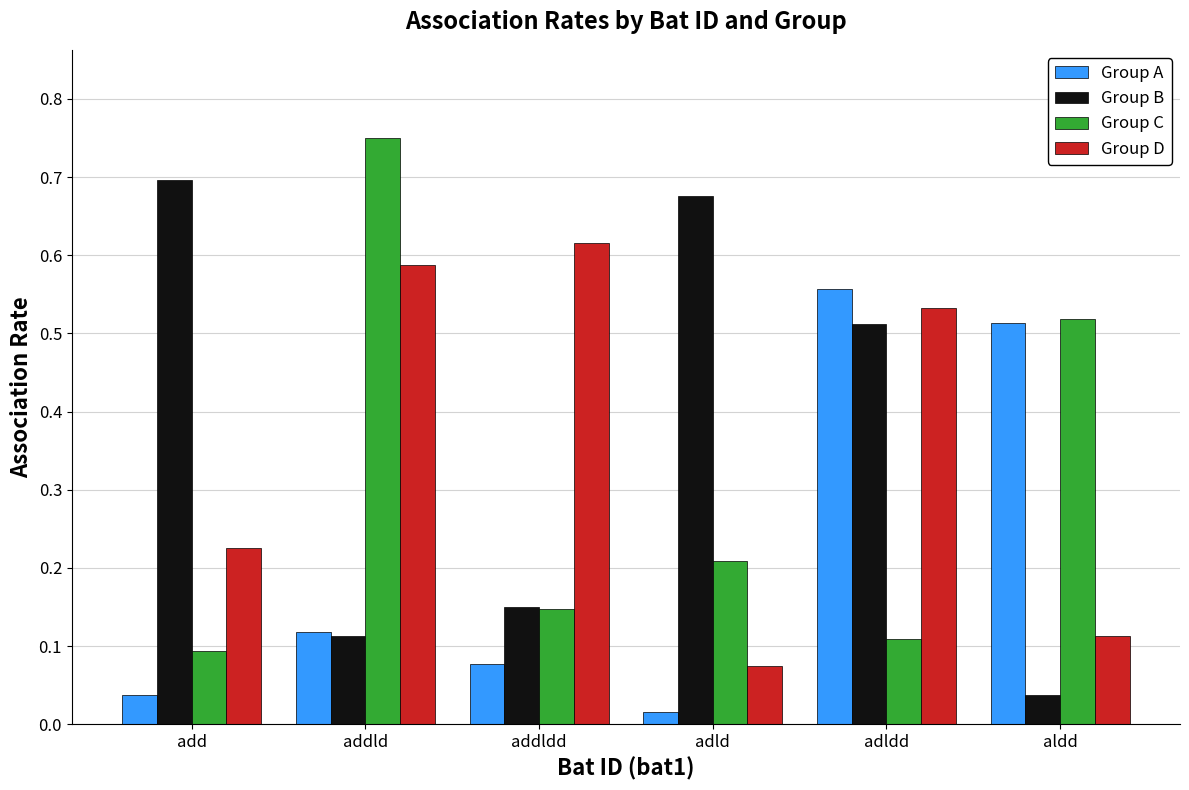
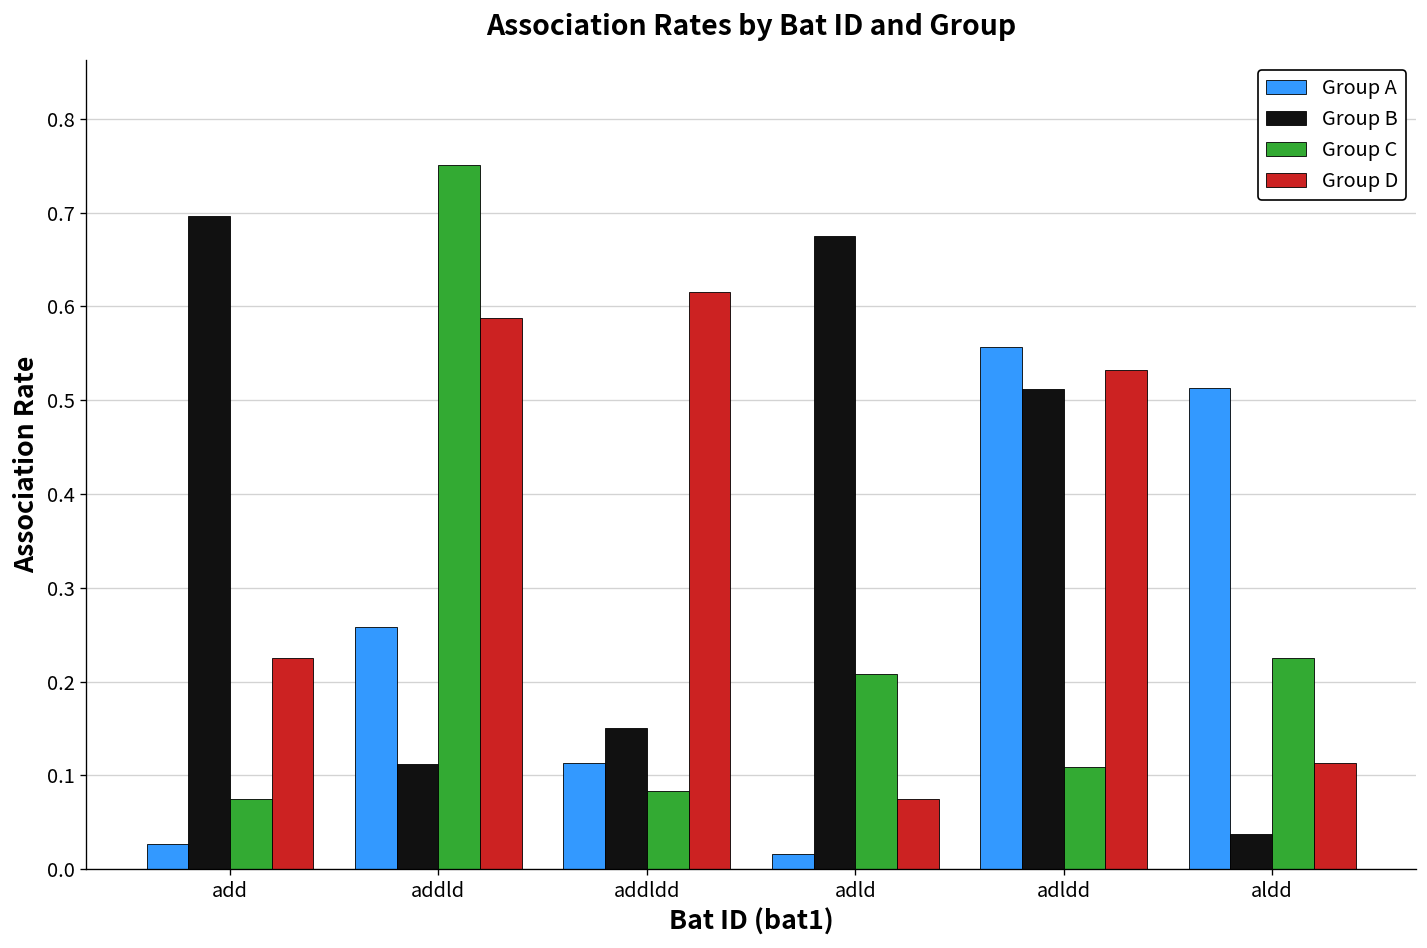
Group A, add: 0.04 -> 0.03
Group C, add: 0.09 -> 0.08
Group A, addld: 0.12 -> 0.26
Group A, addldd: 0.08 -> 0.11
Group C, addldd: 0.15 -> 0.08
Group C, aldd: 0.52 -> 0.23
